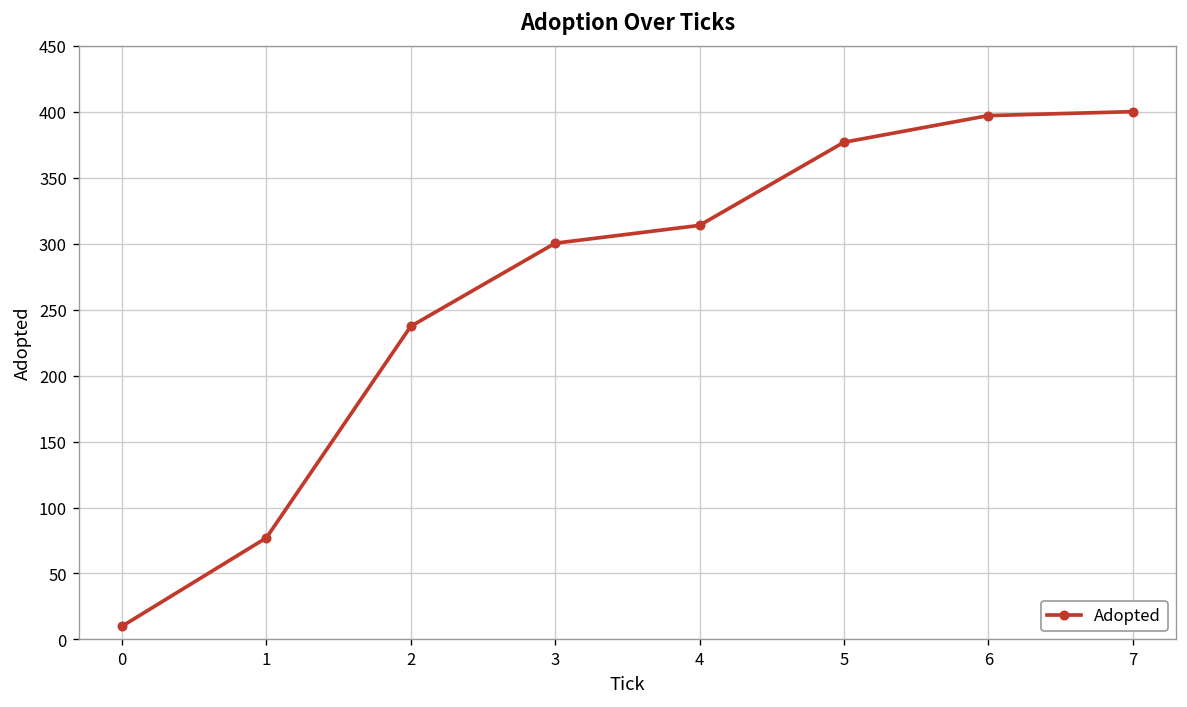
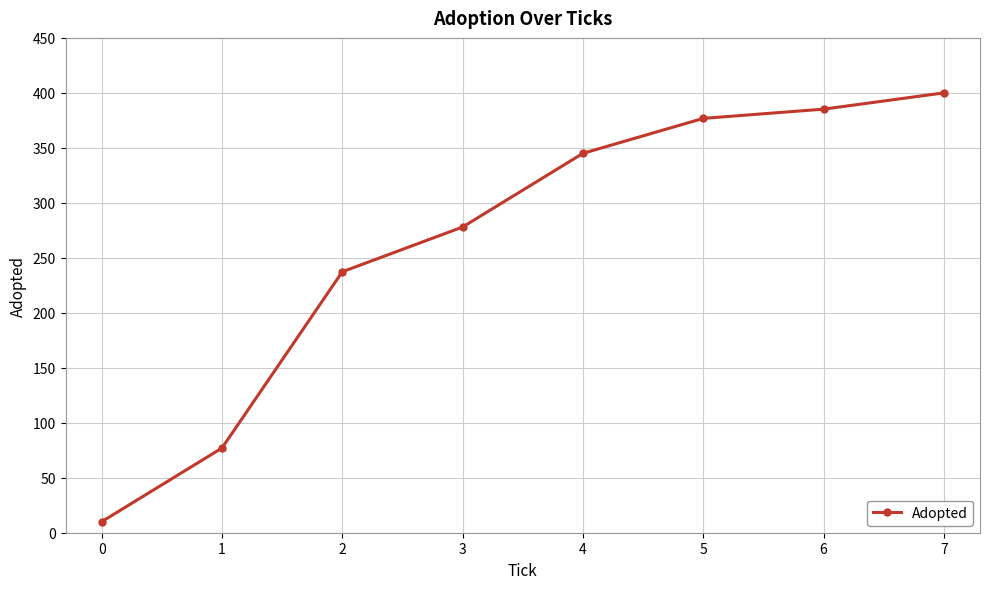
3: 300 -> 278
4: 314 -> 345
6: 397 -> 385
